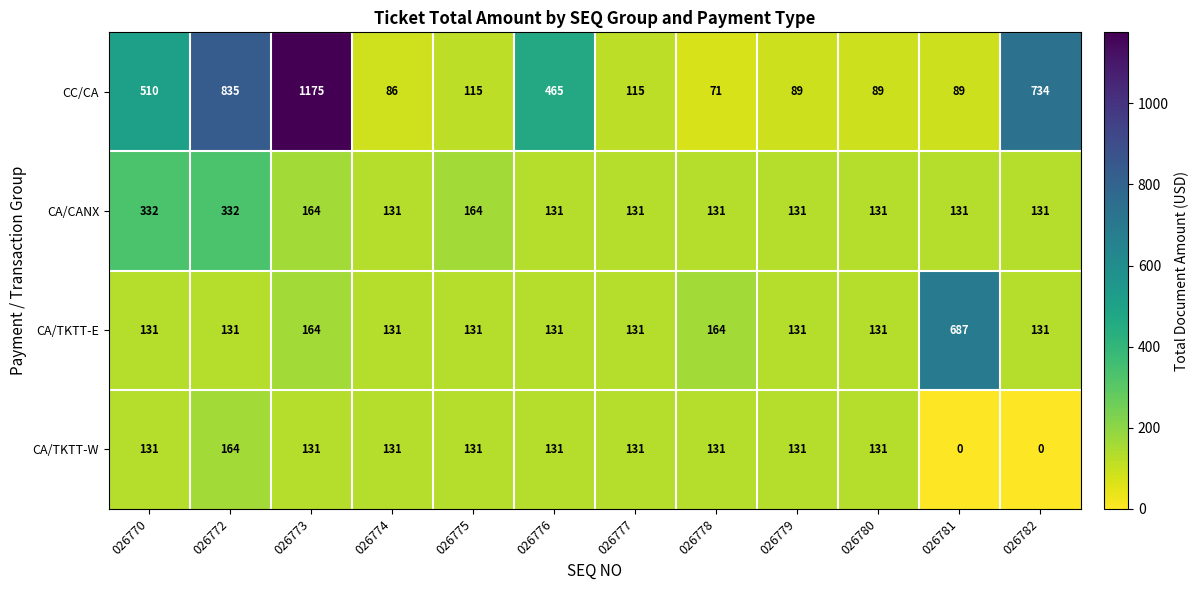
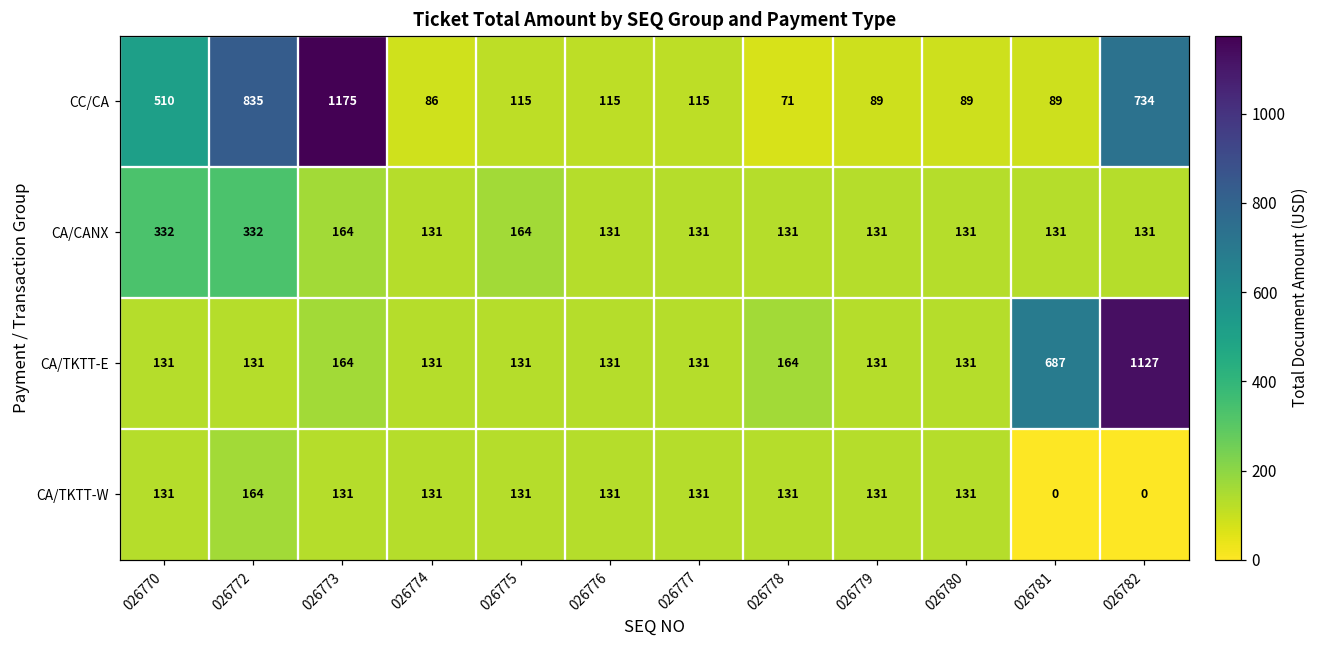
CC/CA, 026776: 465 -> 115
CA/TKTT-E, 026782: 131 -> 1127
